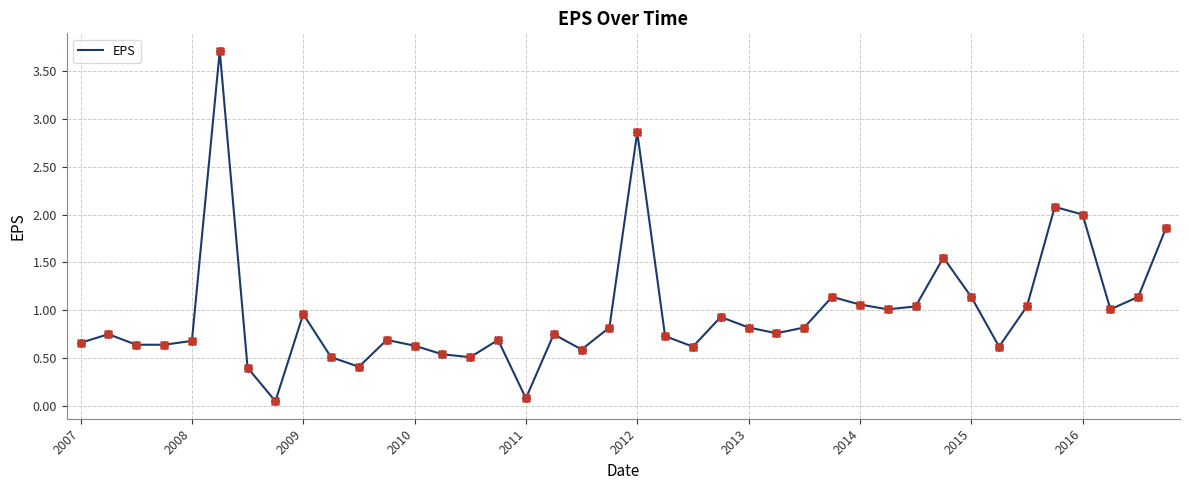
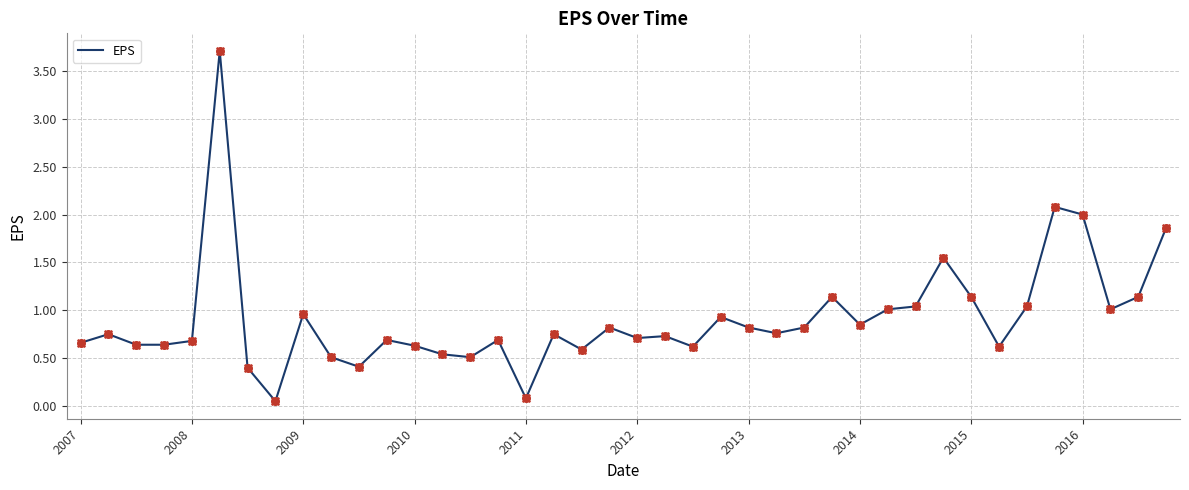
2012: 2.9 -> 0.7
2014: 1.1 -> 0.9
